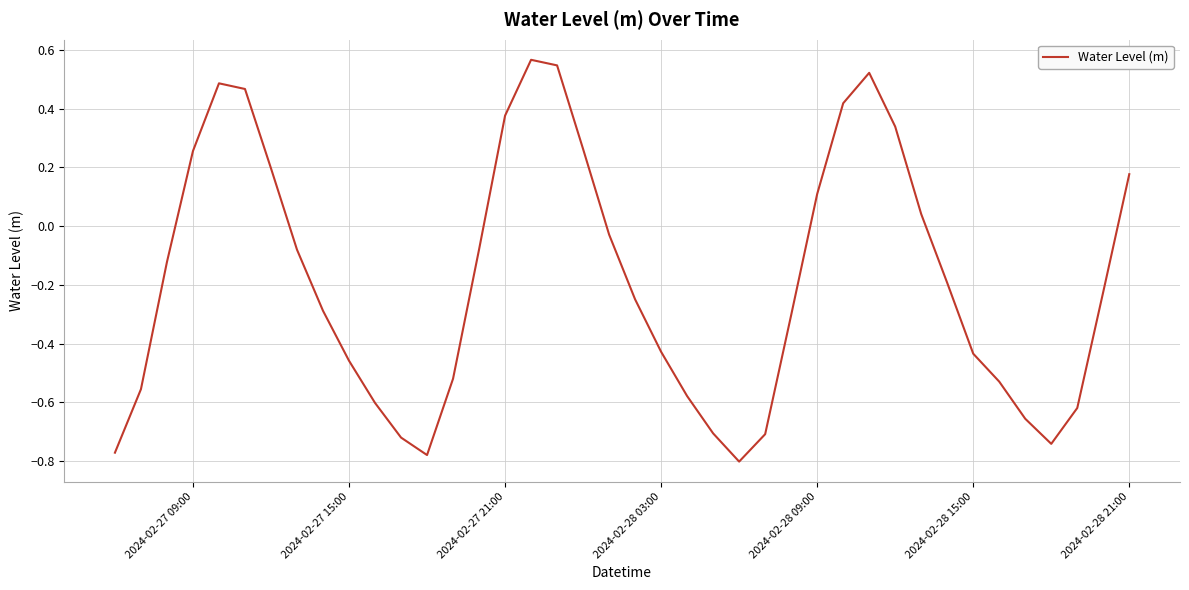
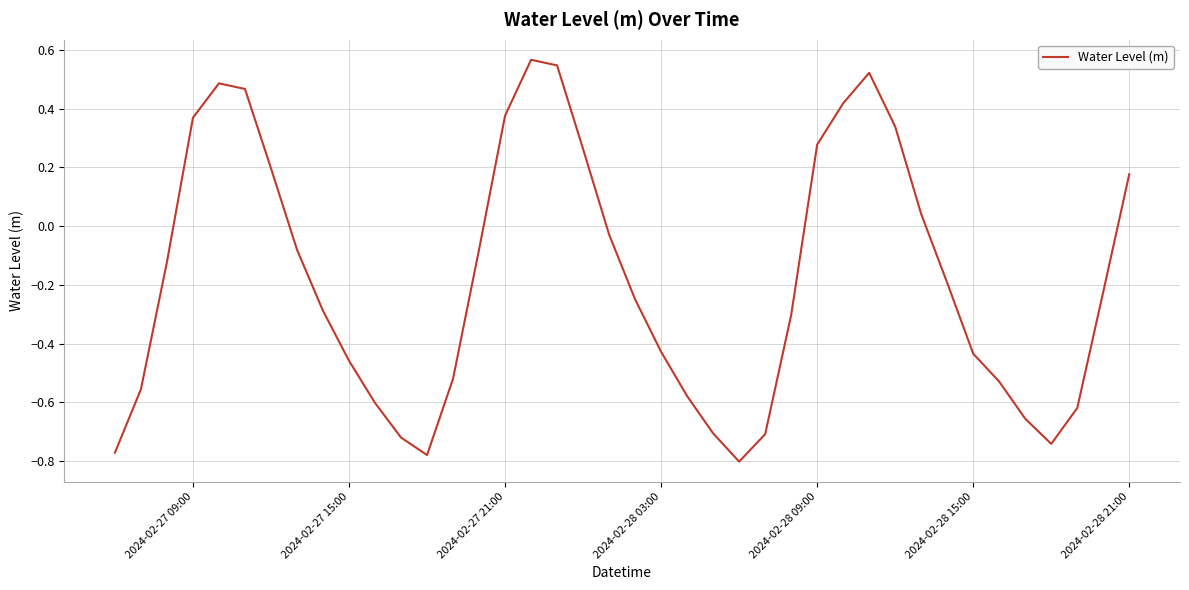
2024-02-27 09:00: 0.26 -> 0.37
2024-02-28 09:00: 0.11 -> 0.28
